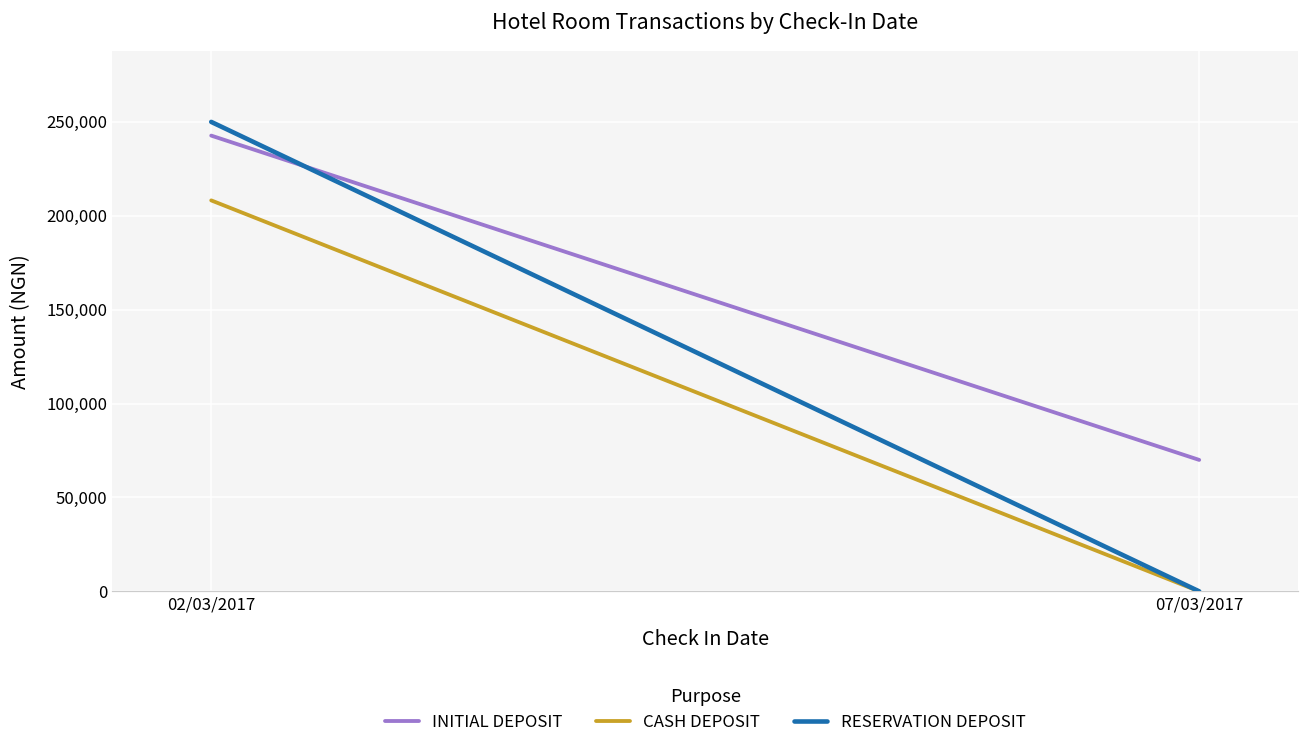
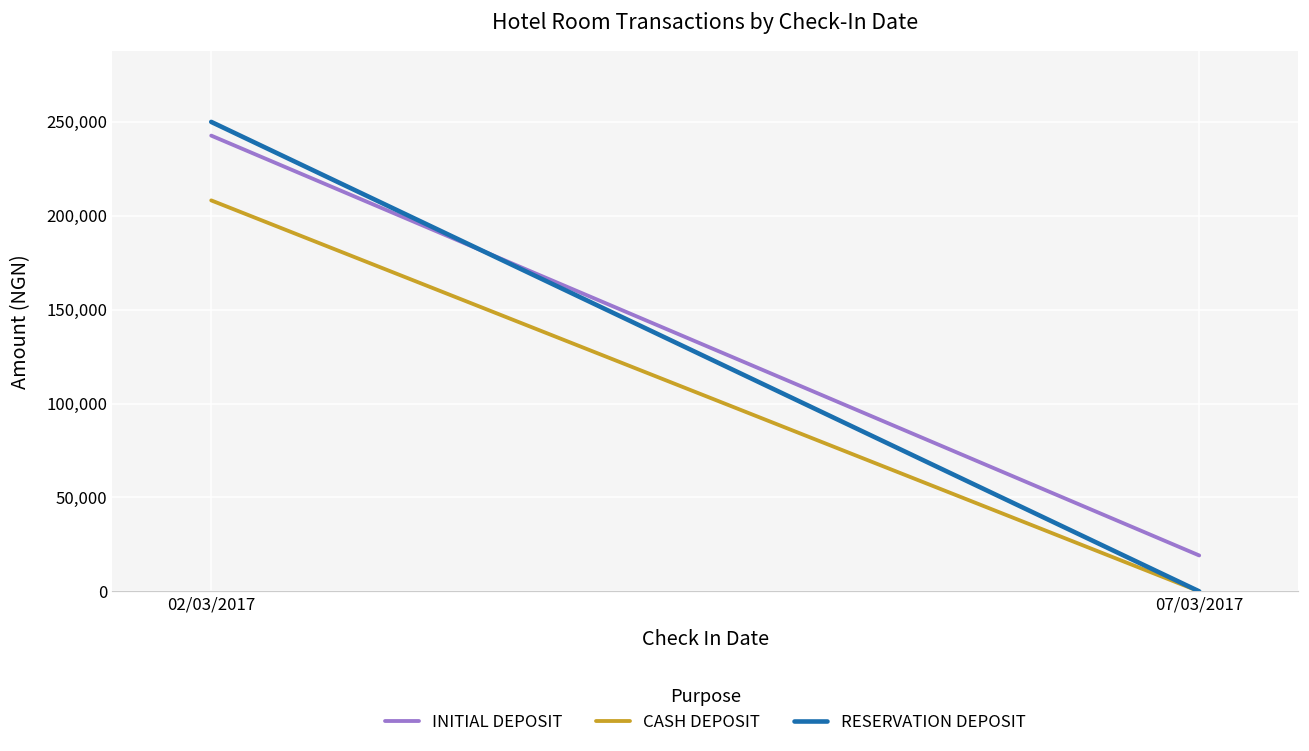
INITIAL DEPOSIT, 07/03/2017: 70,000 -> 19,000
